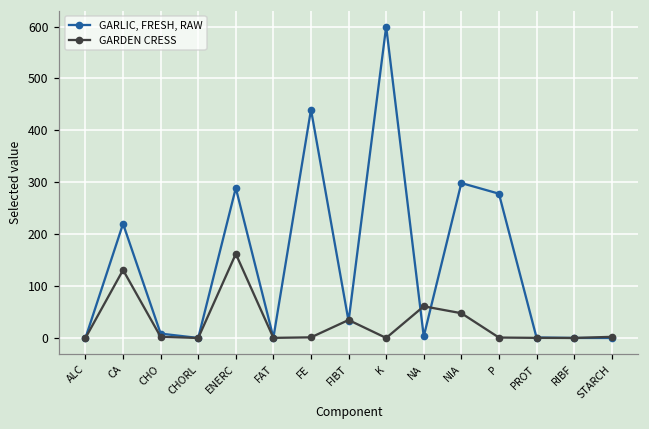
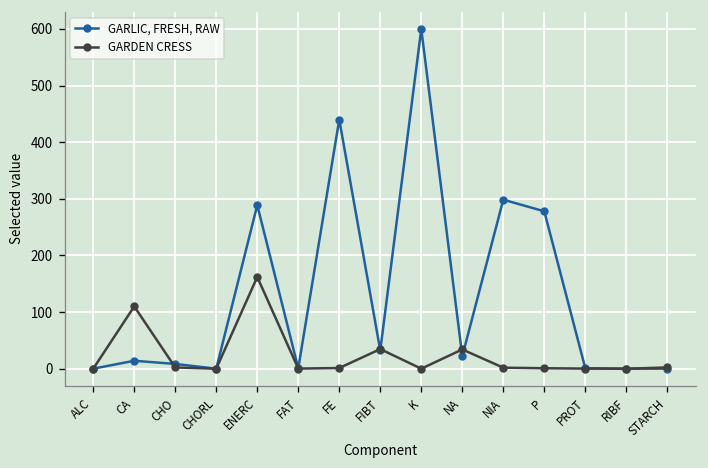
GARLIC, FRESH, RAW, CA: 220 -> 10
GARDEN CRESS, CA: 130 -> 110
GARLIC, FRESH, RAW, NA: 0 -> 20
GARDEN CRESS, NA: 60 -> 30
GARDEN CRESS, NIA: 50 -> 0
